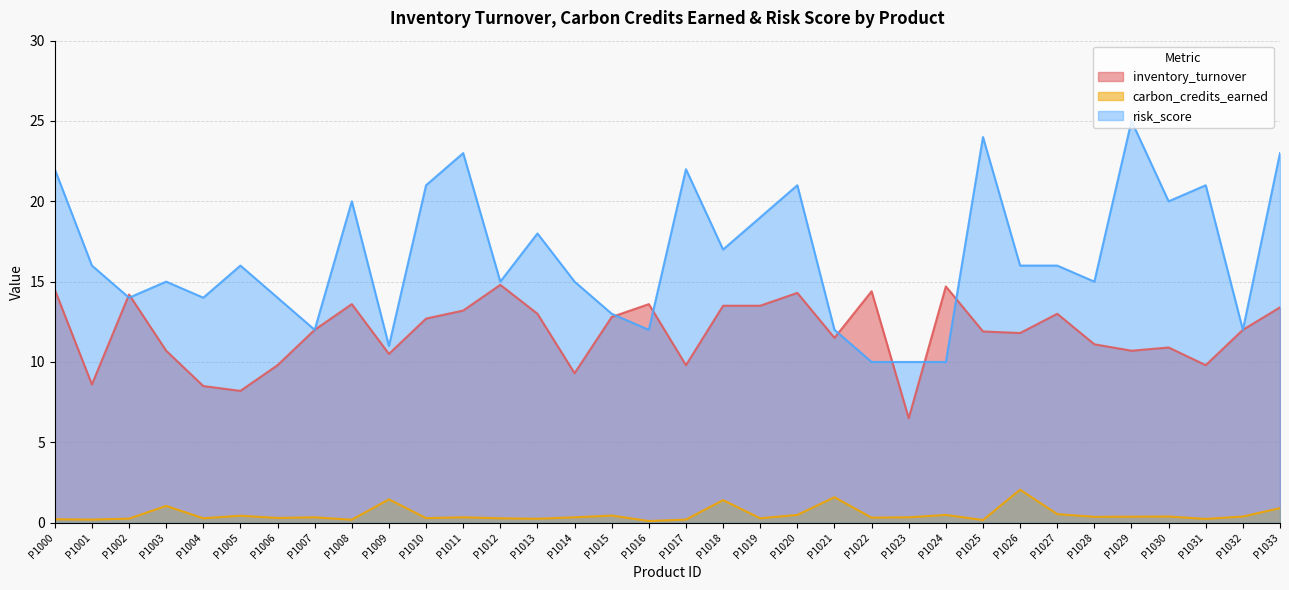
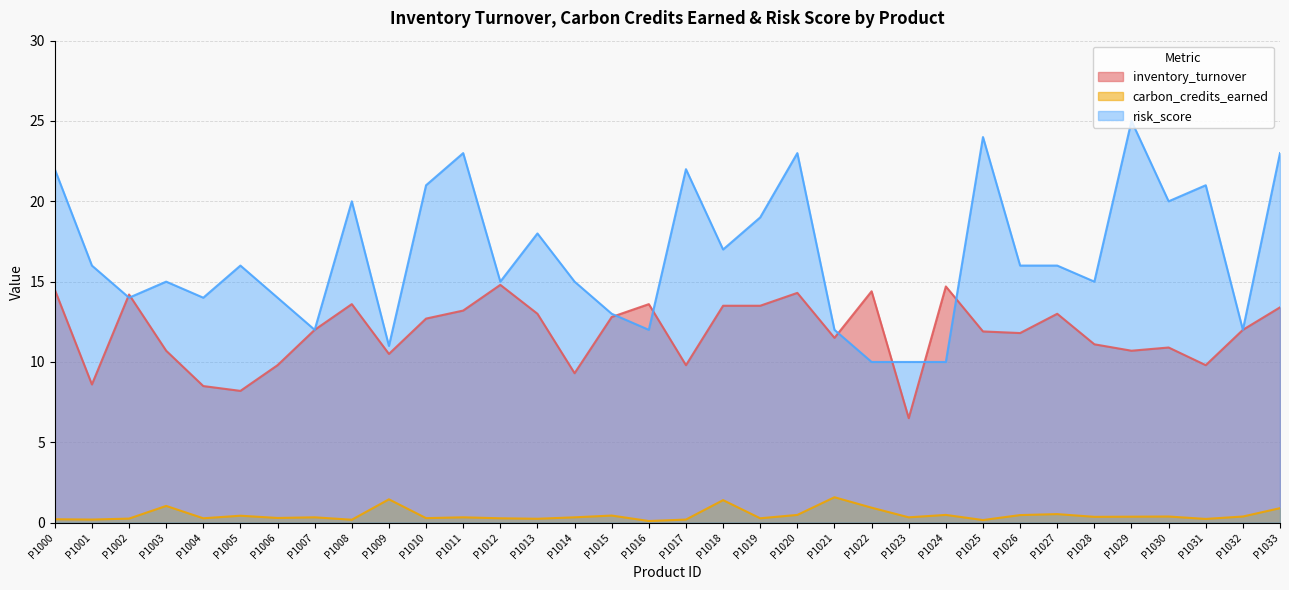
risk_score, P1020: 21 -> 23
carbon_credits_earned, P1022: 0.3 -> 0.9
carbon_credits_earned, P1026: 2.1 -> 0.5
